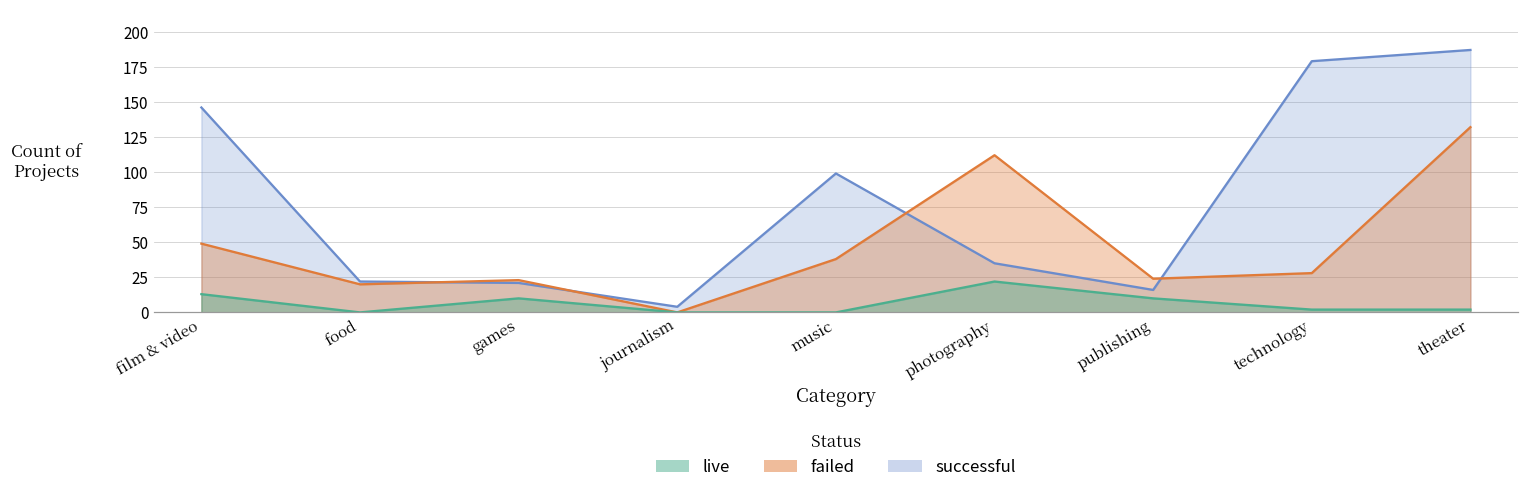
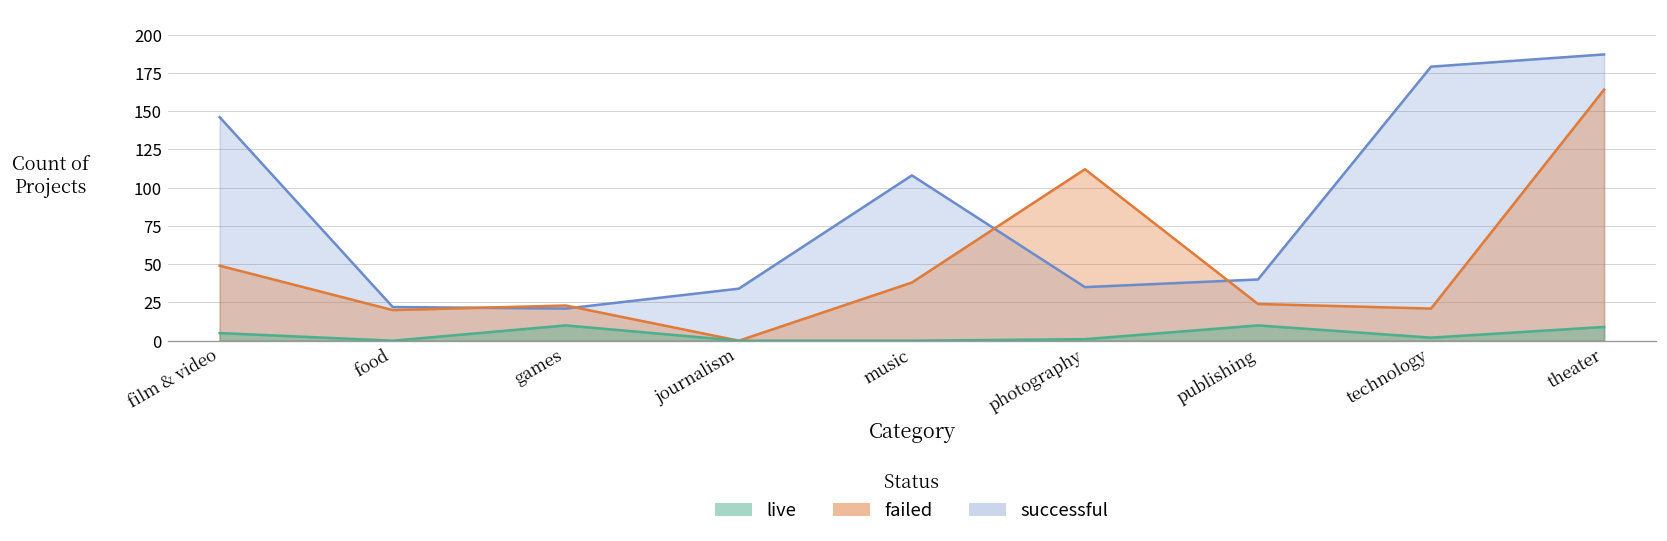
live, film & video: 13 -> 5
successful, journalism: 4 -> 34
successful, music: 99 -> 108
live, photography: 22 -> 1
successful, publishing: 16 -> 40
failed, technology: 28 -> 21
failed, theater: 132 -> 164
live, theater: 2 -> 9
